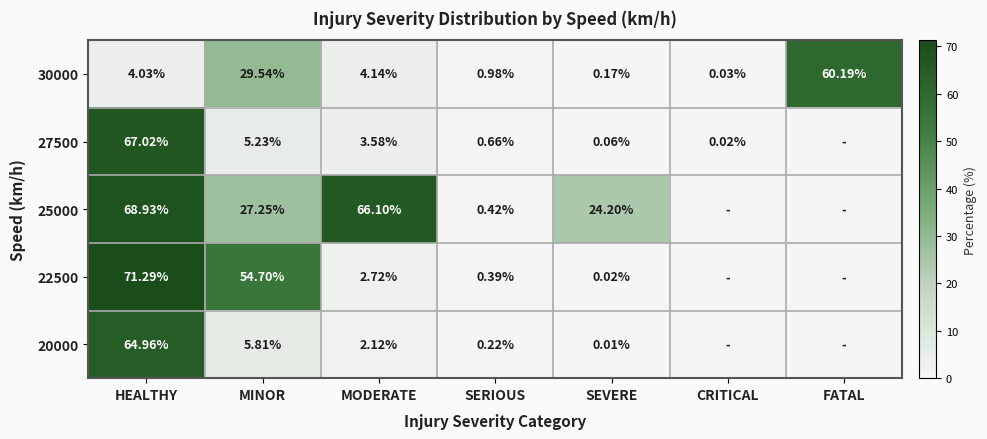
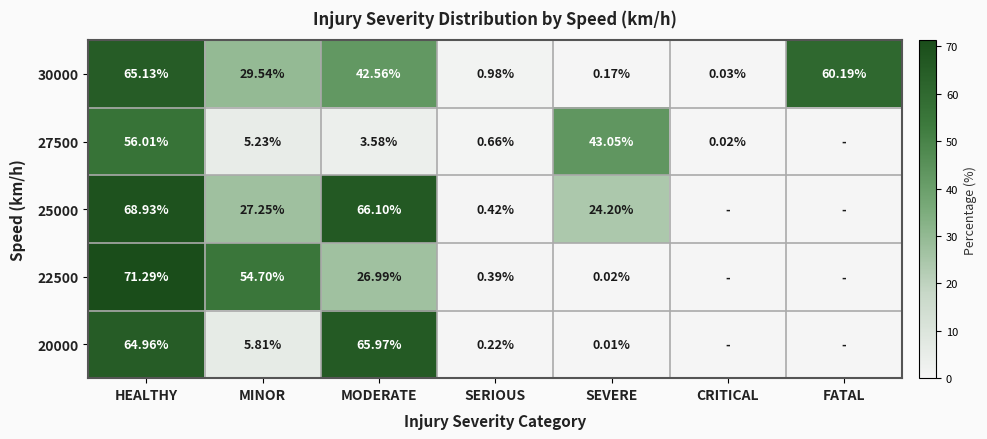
30000, HEALTHY: 4.03% -> 65.13%
30000, MODERATE: 4.14% -> 42.56%
27500, HEALTHY: 67.02% -> 56.01%
27500, SEVERE: 0.06% -> 43.05%
22500, MODERATE: 2.72% -> 26.99%
20000, MODERATE: 2.12% -> 65.97%
